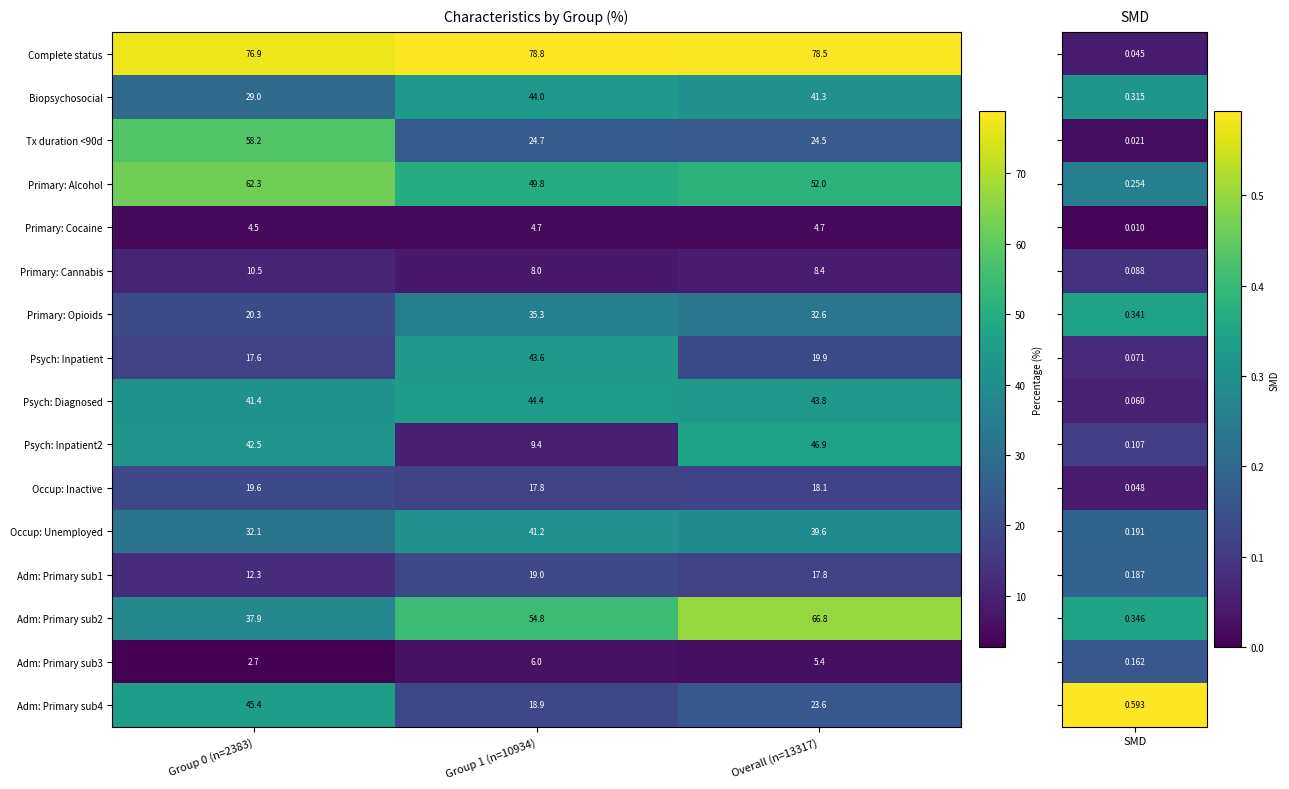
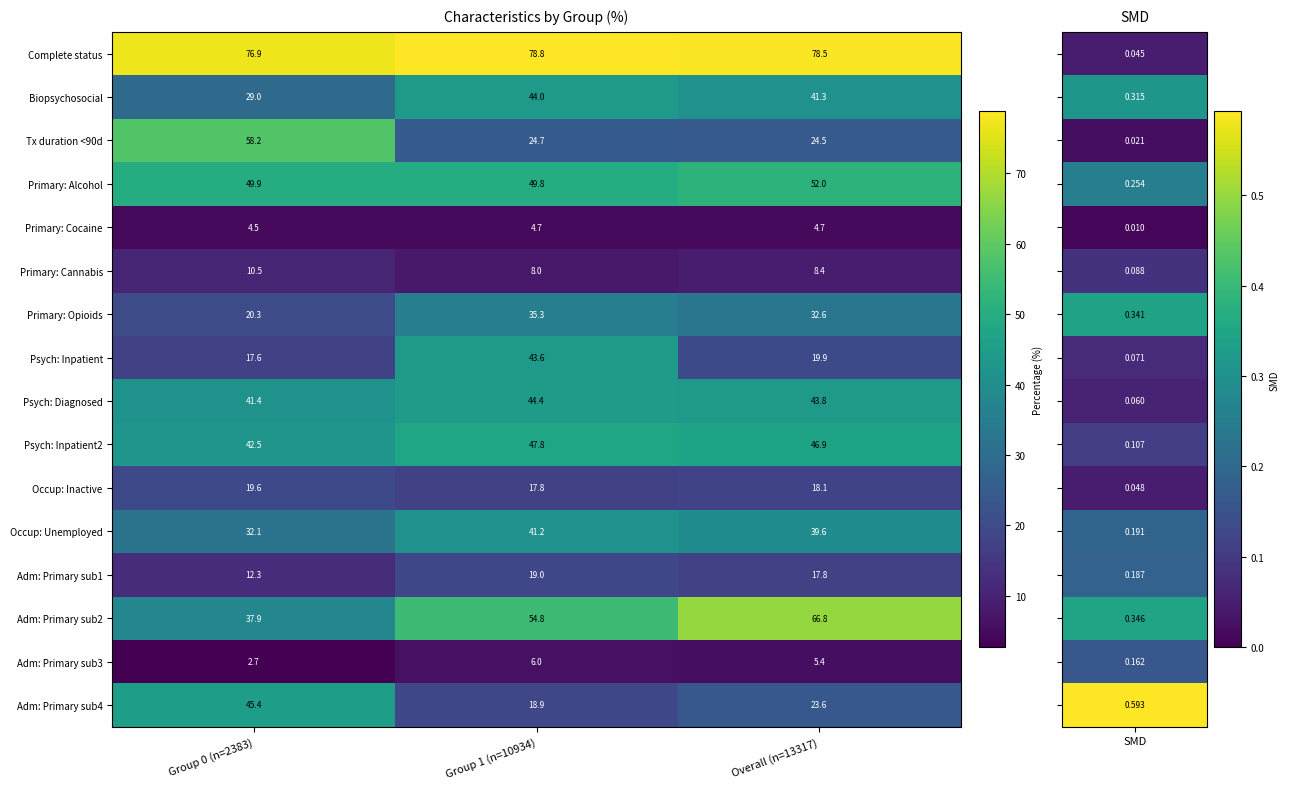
Primary: Alcohol, Group 0 (n=2383): 62.3 -> 49.9
Psych: Inpatient2, Group 1 (n=10934): 9.4 -> 47.8
